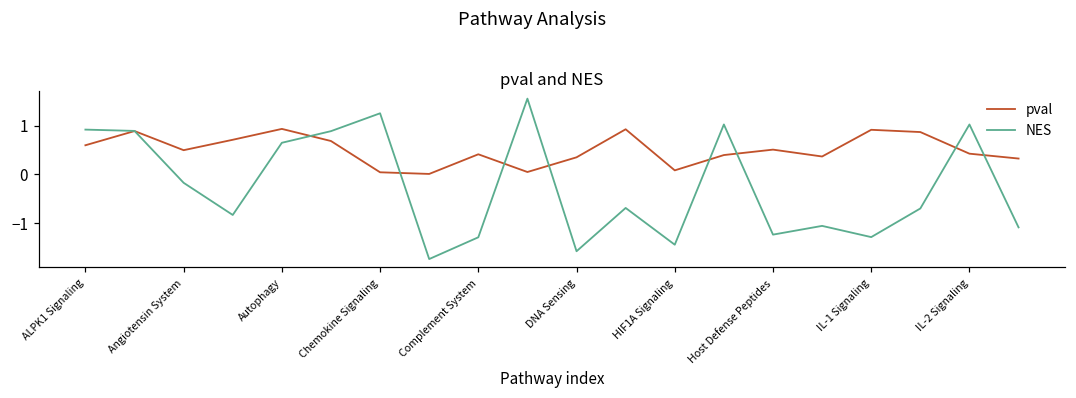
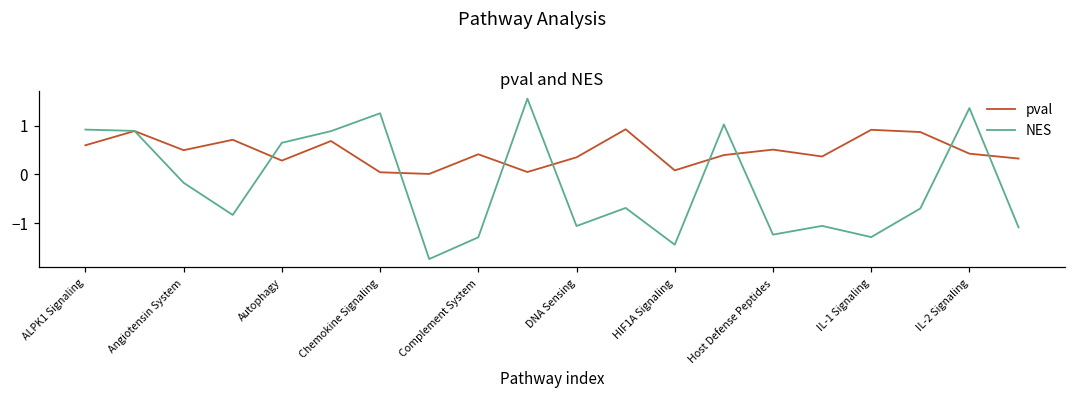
pval, Autophagy: 0.9 -> 0.3
NES, DNA Sensing: -1.6 -> -1.1
NES, IL-2 Signaling: 1.0 -> 1.4
